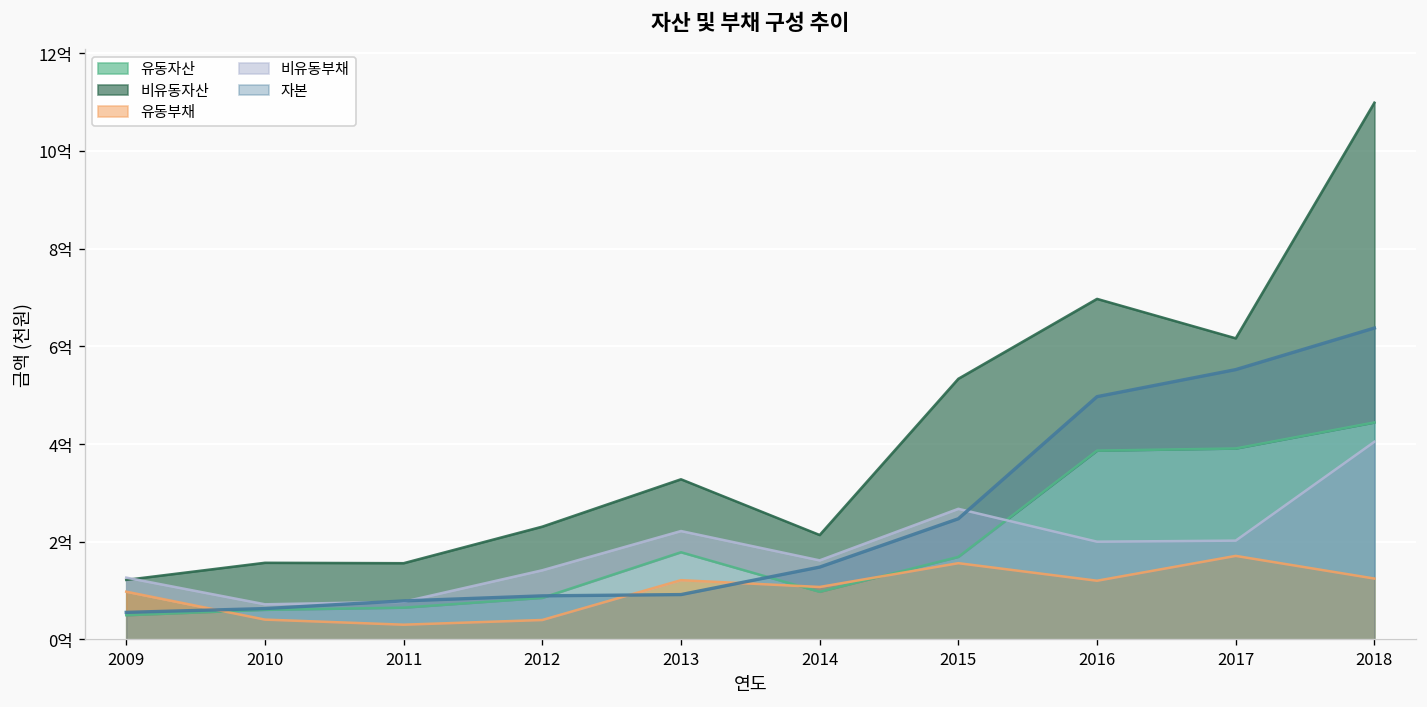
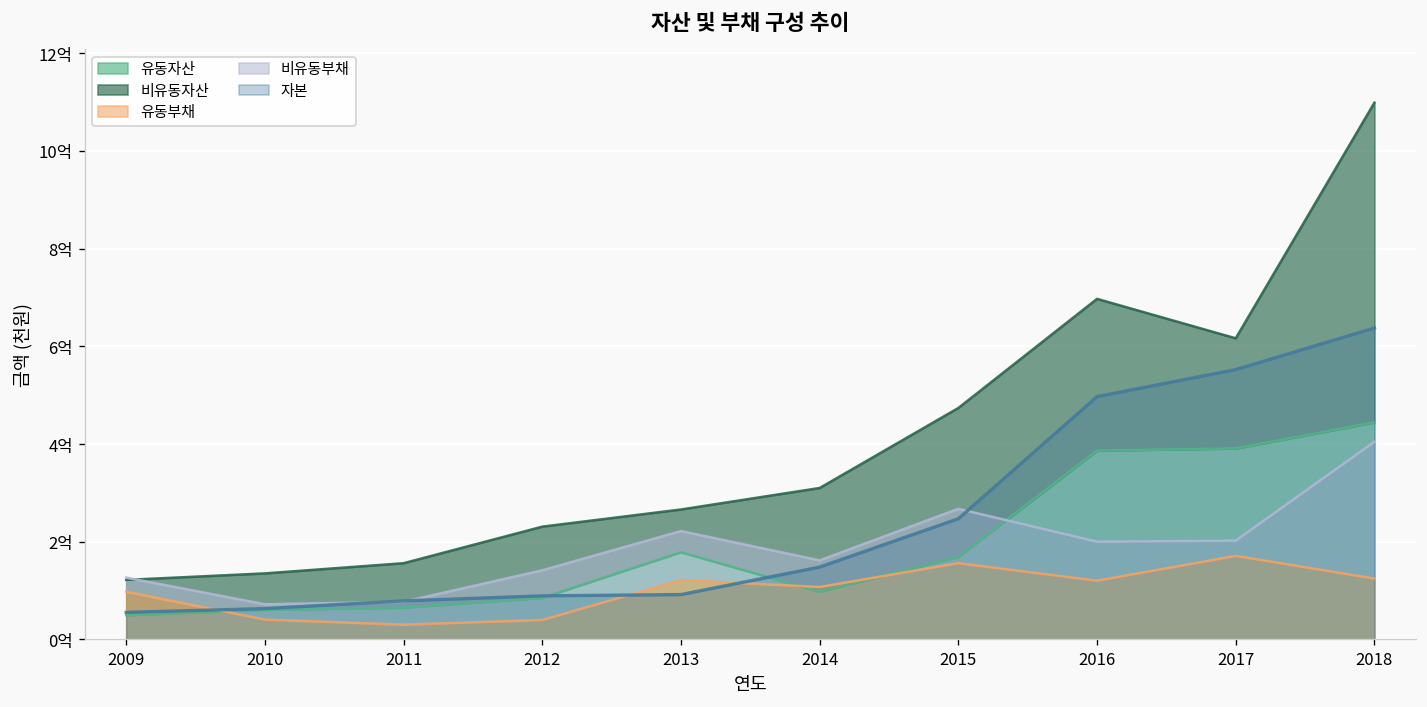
비유동자산, 2010: 1.0억 -> 0.7억
비유동자산, 2013: 1.5억 -> 0.9억
비유동자산, 2014: 1.2억 -> 2.1억
비유동자산, 2015: 3.6억 -> 3.0억
